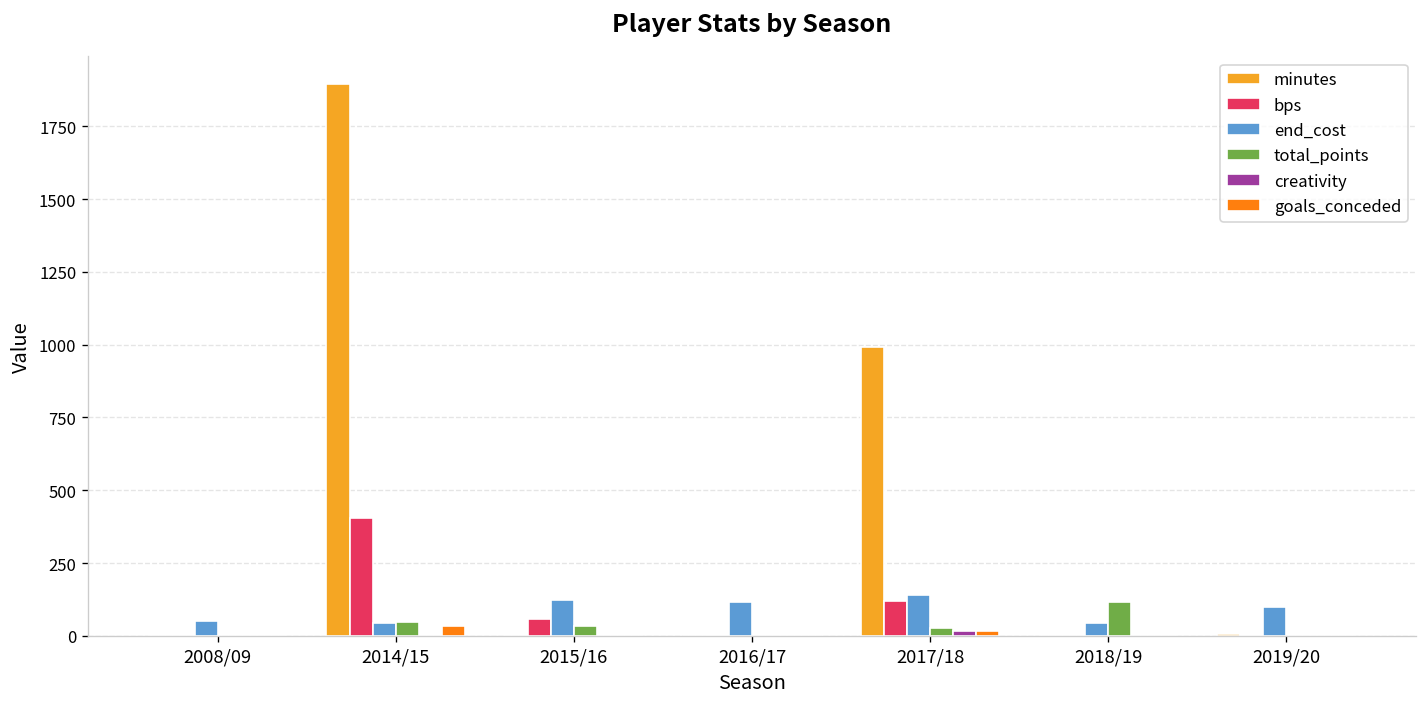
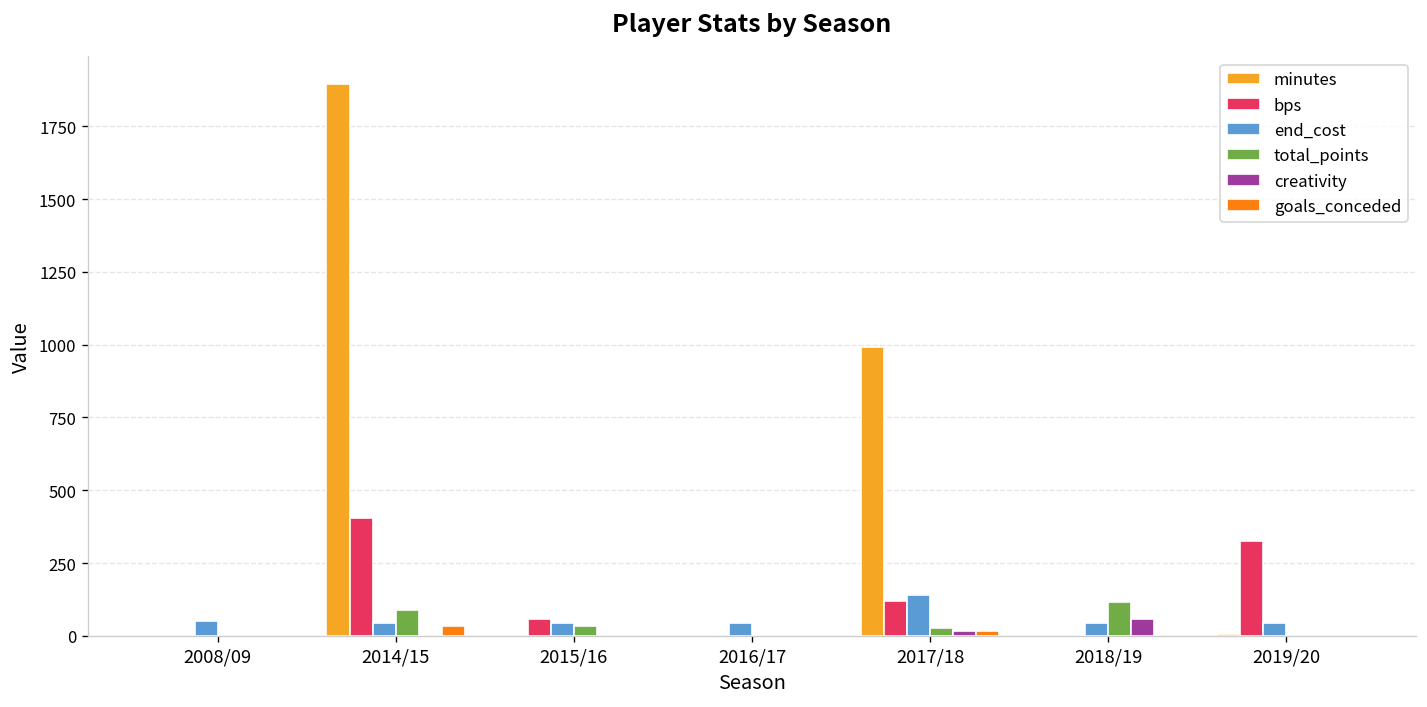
total_points, 2014/15: 50 -> 90
end_cost, 2015/16: 120 -> 40
end_cost, 2016/17: 120 -> 50
creativity, 2018/19: 0 -> 60
bps, 2019/20: 0 -> 330
end_cost, 2019/20: 100 -> 40
